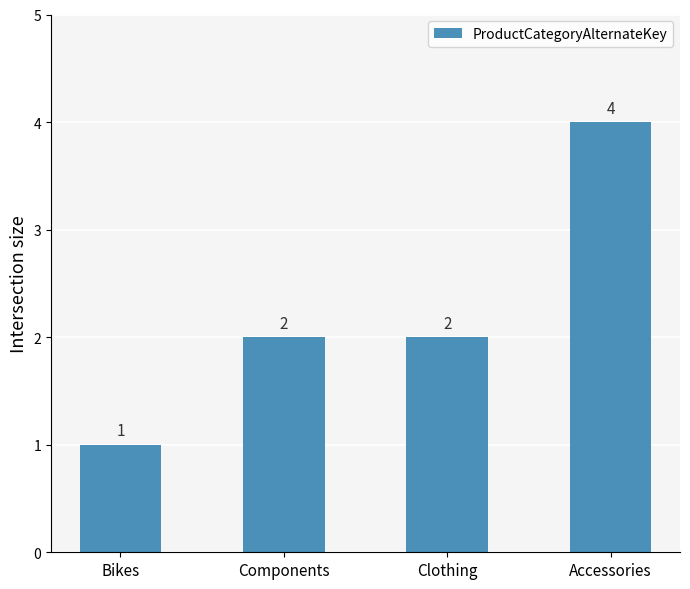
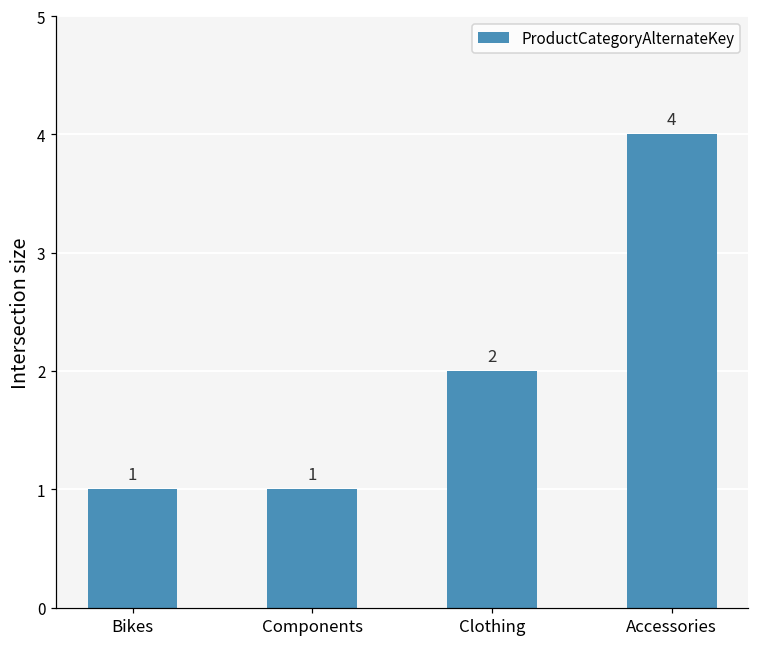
Components: 2 -> 1
